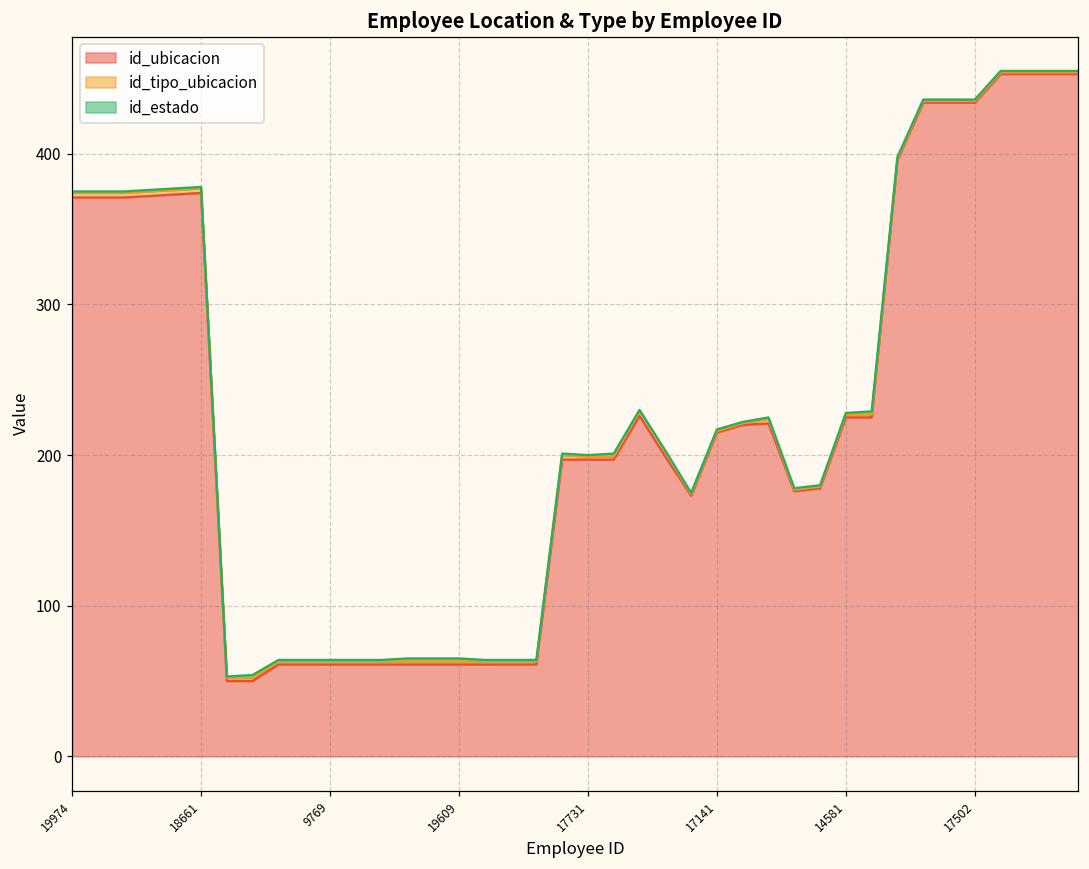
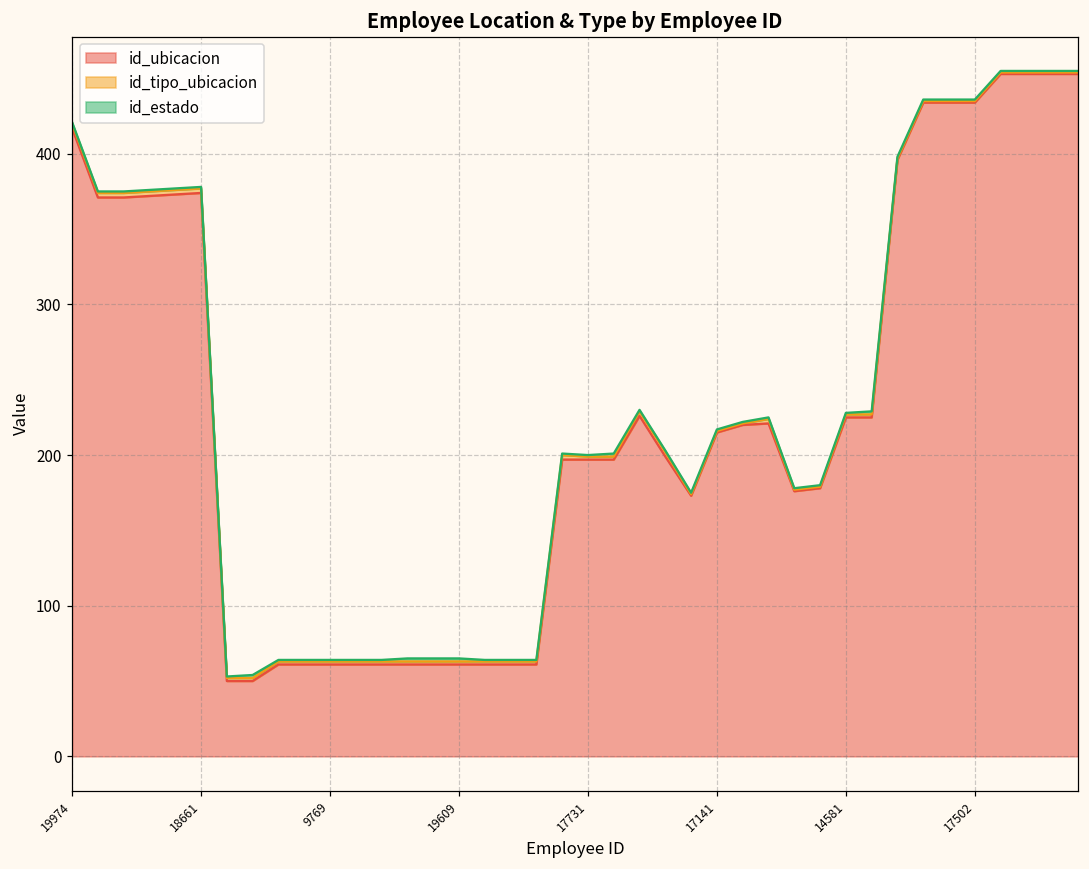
id_ubicacion, 19974: 371 -> 417
